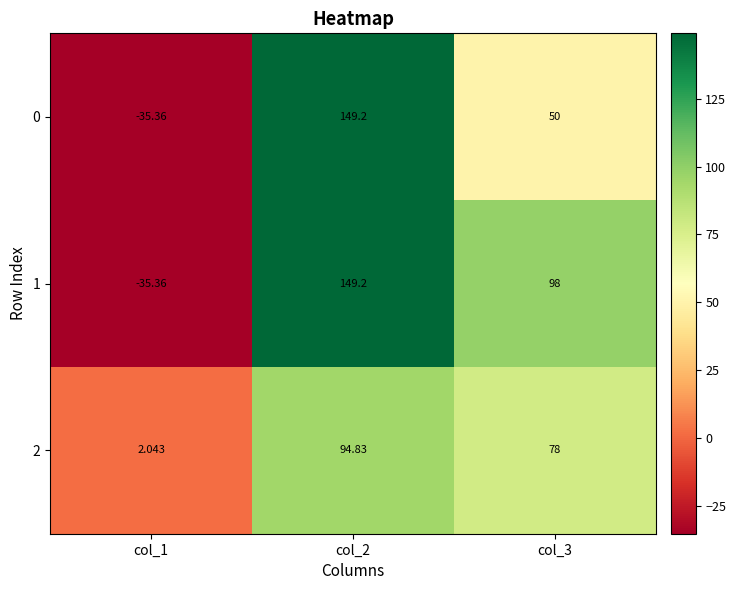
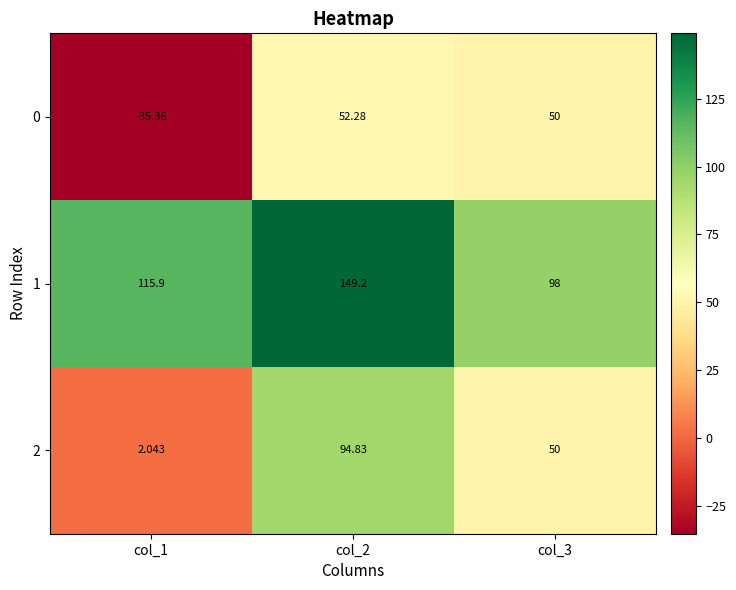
0, col_2: 149.2 -> 52.28
1, col_1: -35.36 -> 115.9
2, col_3: 78 -> 50
